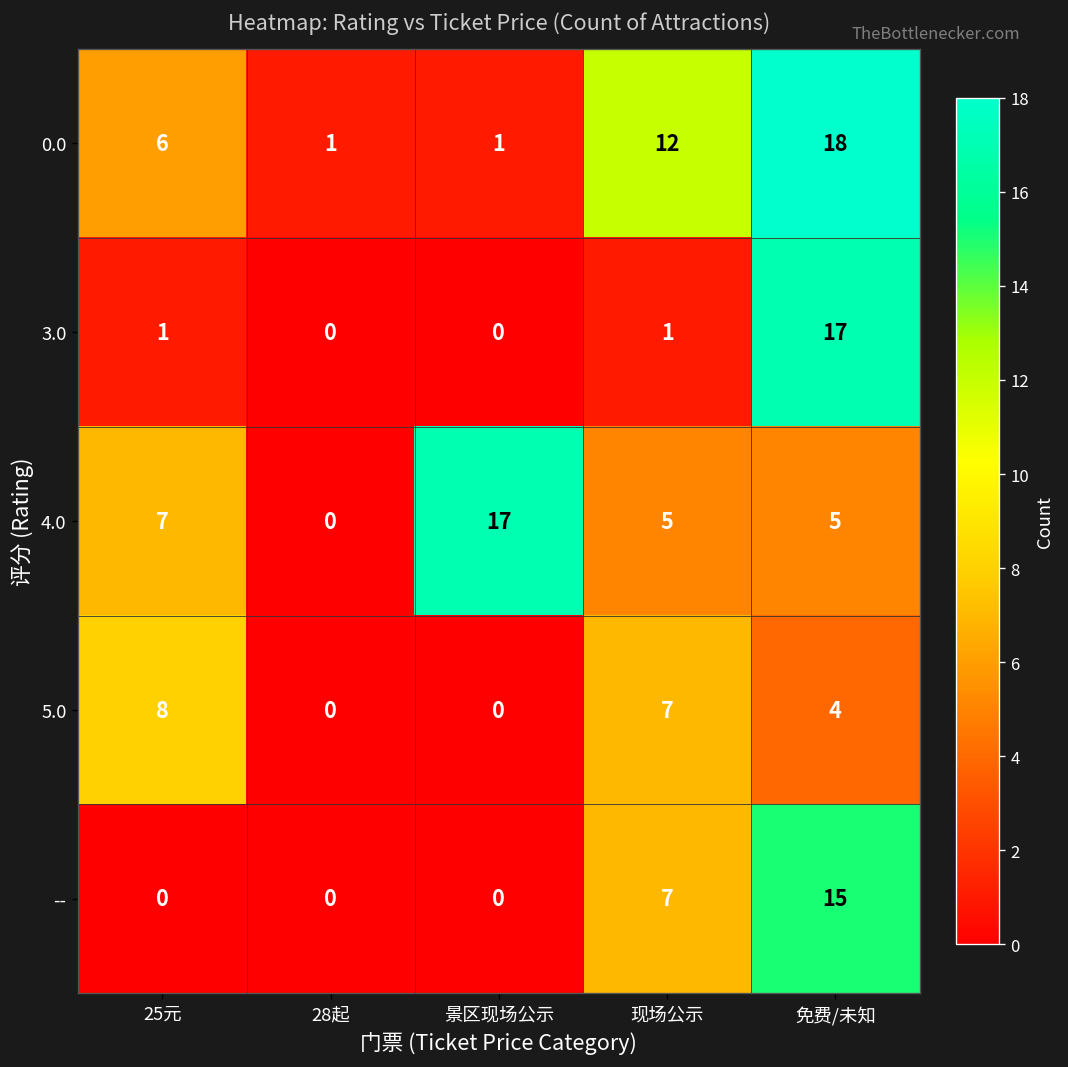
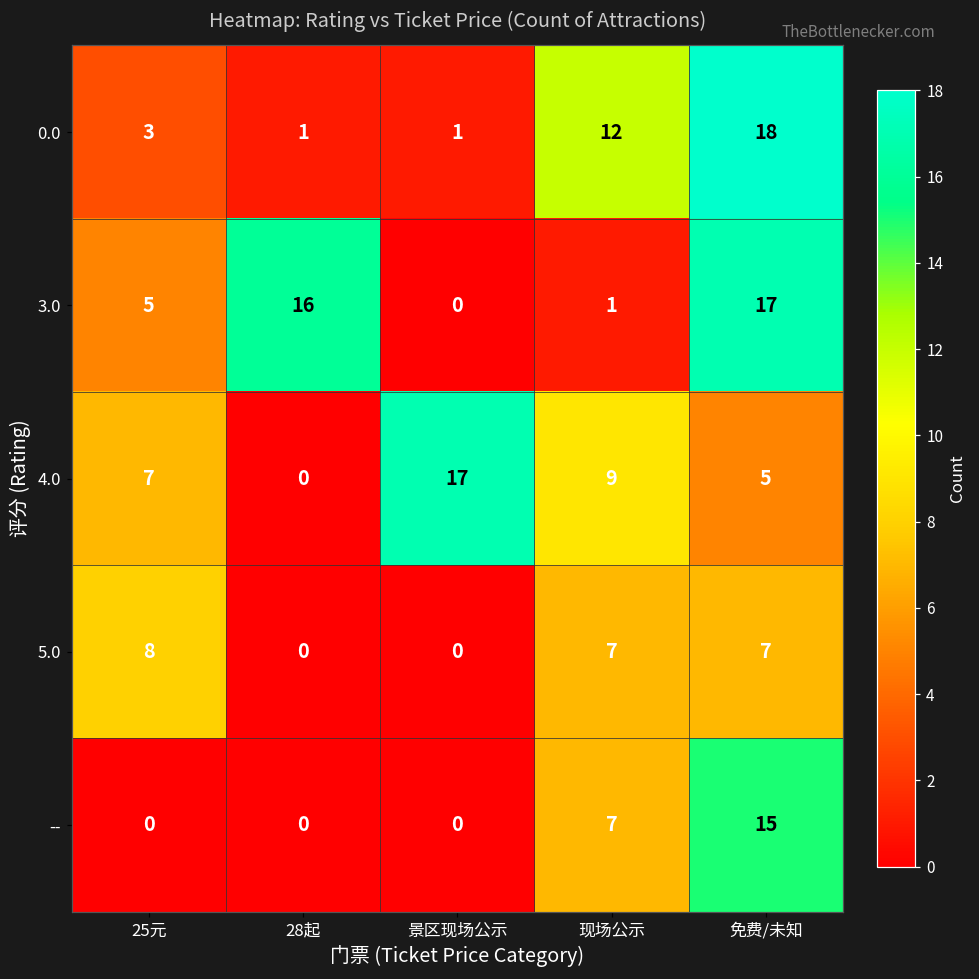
0.0, 25元: 6 -> 3
3.0, 25元: 1 -> 5
3.0, 28起: 0 -> 16
4.0, 现场公示: 5 -> 9
5.0, 免费/未知: 4 -> 7
